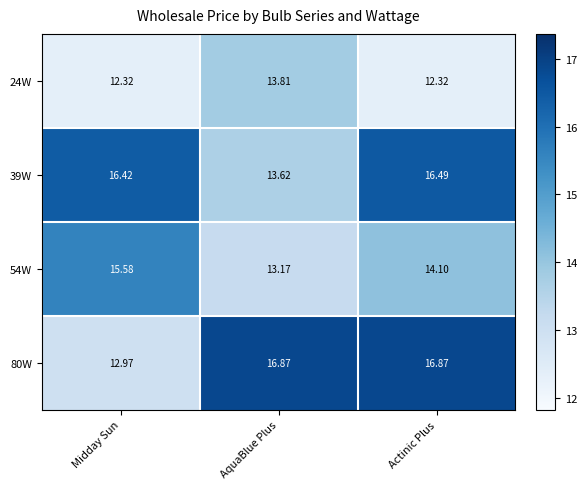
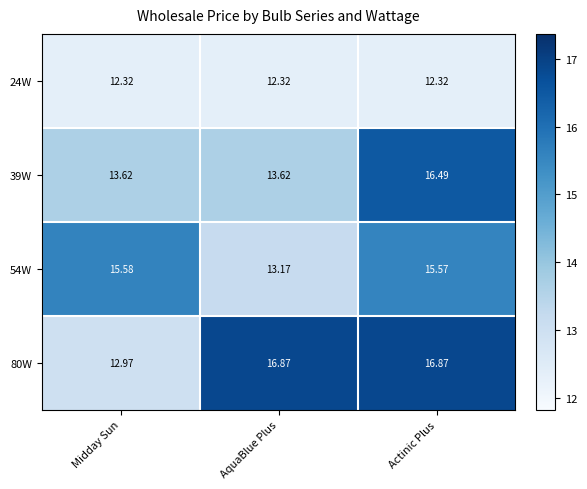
24W, AquaBlue Plus: 13.81 -> 12.32
39W, Midday Sun: 16.42 -> 13.62
54W, Actinic Plus: 14.10 -> 15.57
